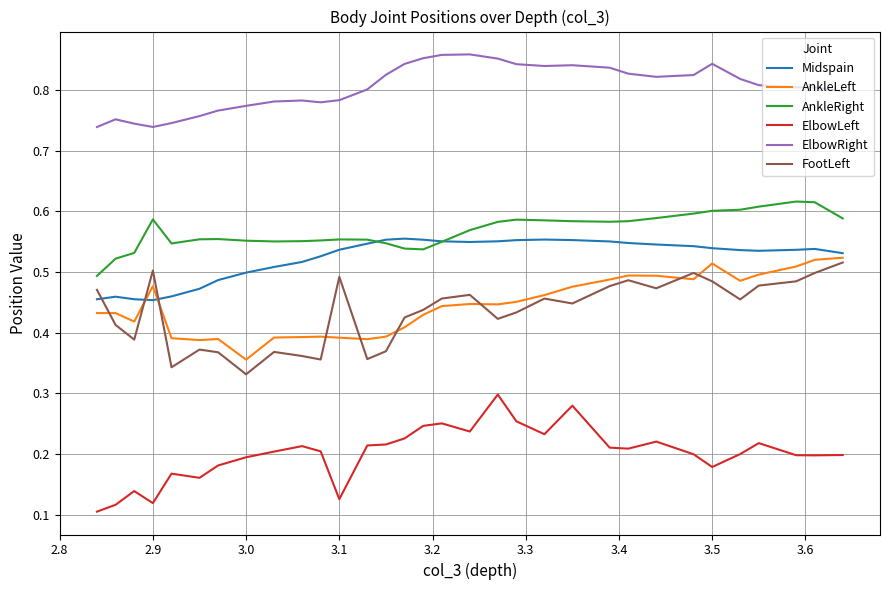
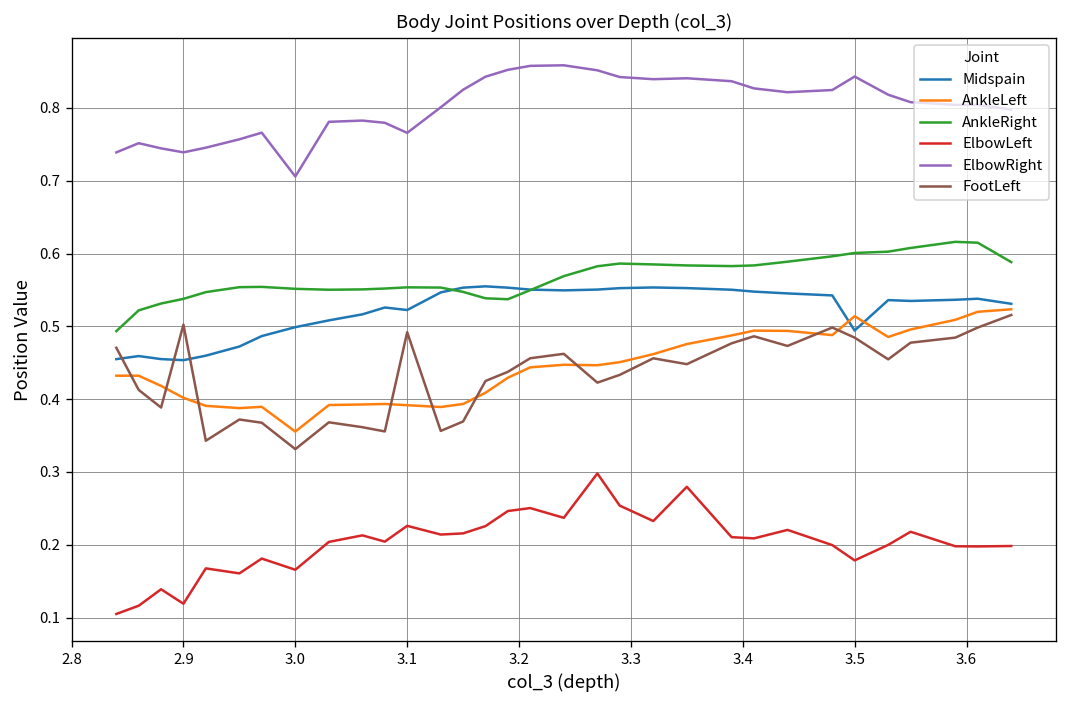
AnkleLeft, 2.9: 0.48 -> 0.40
AnkleRight, 2.9: 0.59 -> 0.54
ElbowLeft, 3.0: 0.19 -> 0.17
ElbowRight, 3.0: 0.77 -> 0.71
Midspain, 3.1: 0.54 -> 0.52
ElbowLeft, 3.1: 0.13 -> 0.23
ElbowRight, 3.1: 0.78 -> 0.77
Midspain, 3.5: 0.54 -> 0.49
